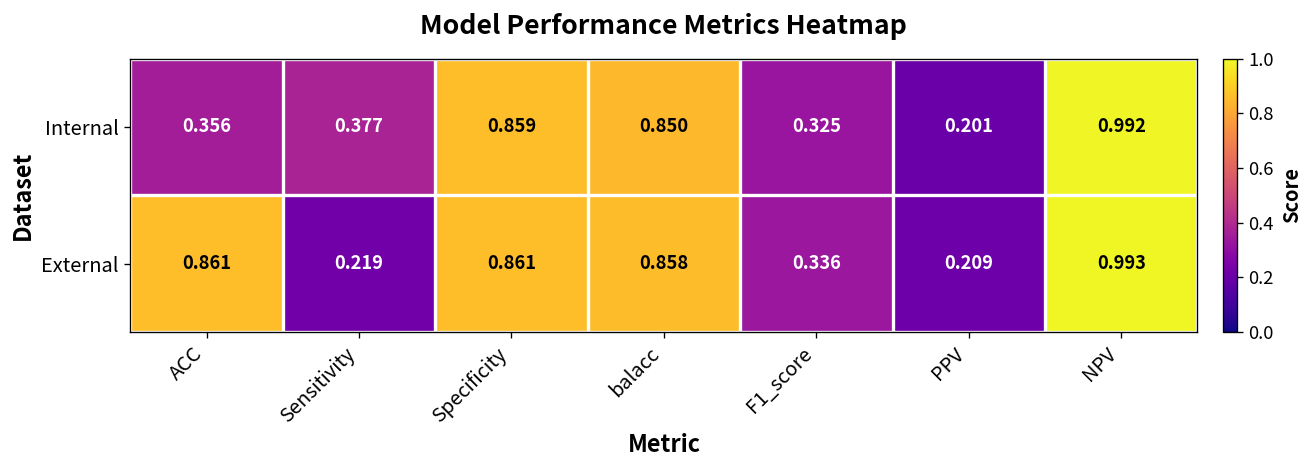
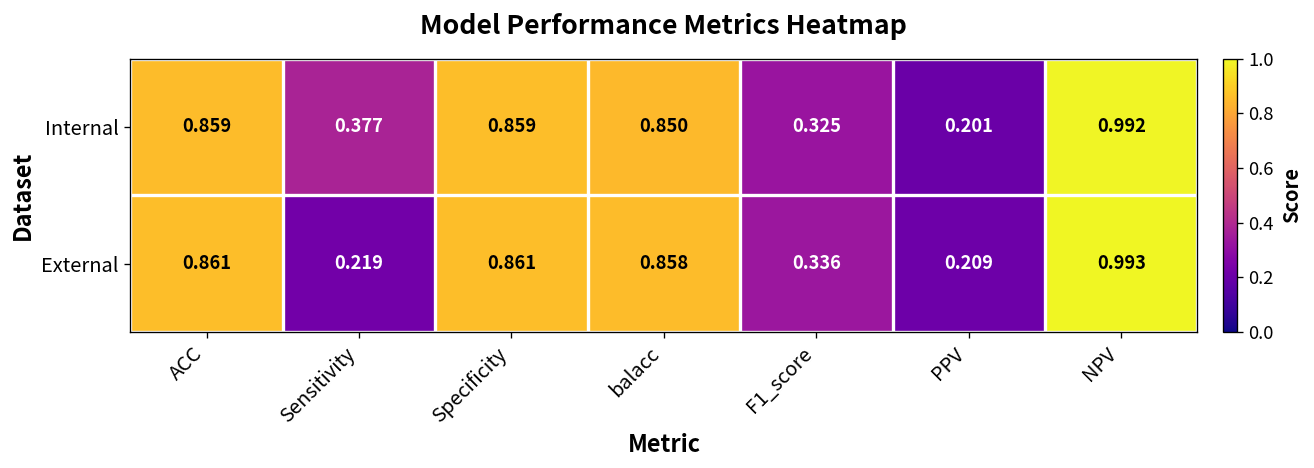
Internal, ACC: 0.356 -> 0.859
